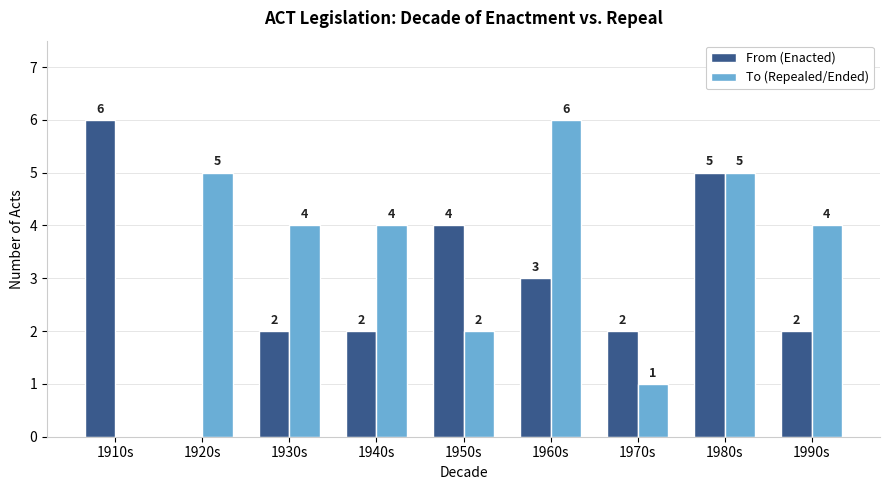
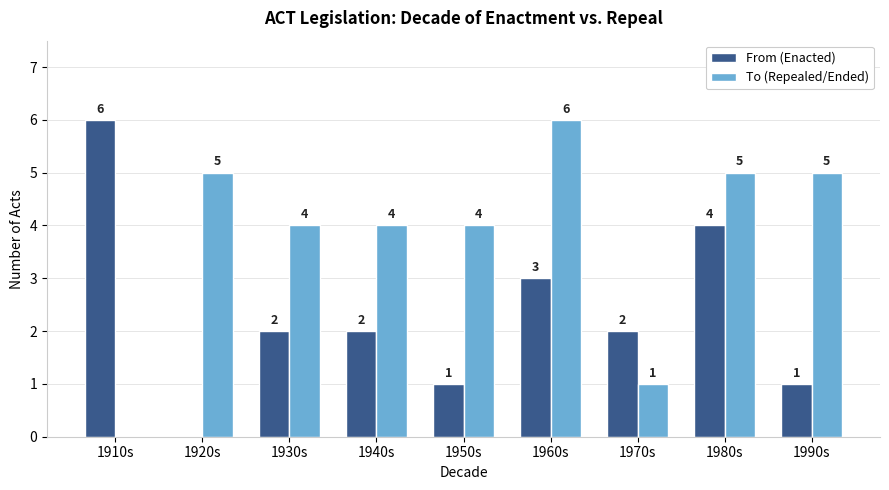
From (Enacted), 1950s: 4 -> 1
To (Repealed/Ended), 1950s: 2 -> 4
From (Enacted), 1980s: 5 -> 4
From (Enacted), 1990s: 2 -> 1
To (Repealed/Ended), 1990s: 4 -> 5
